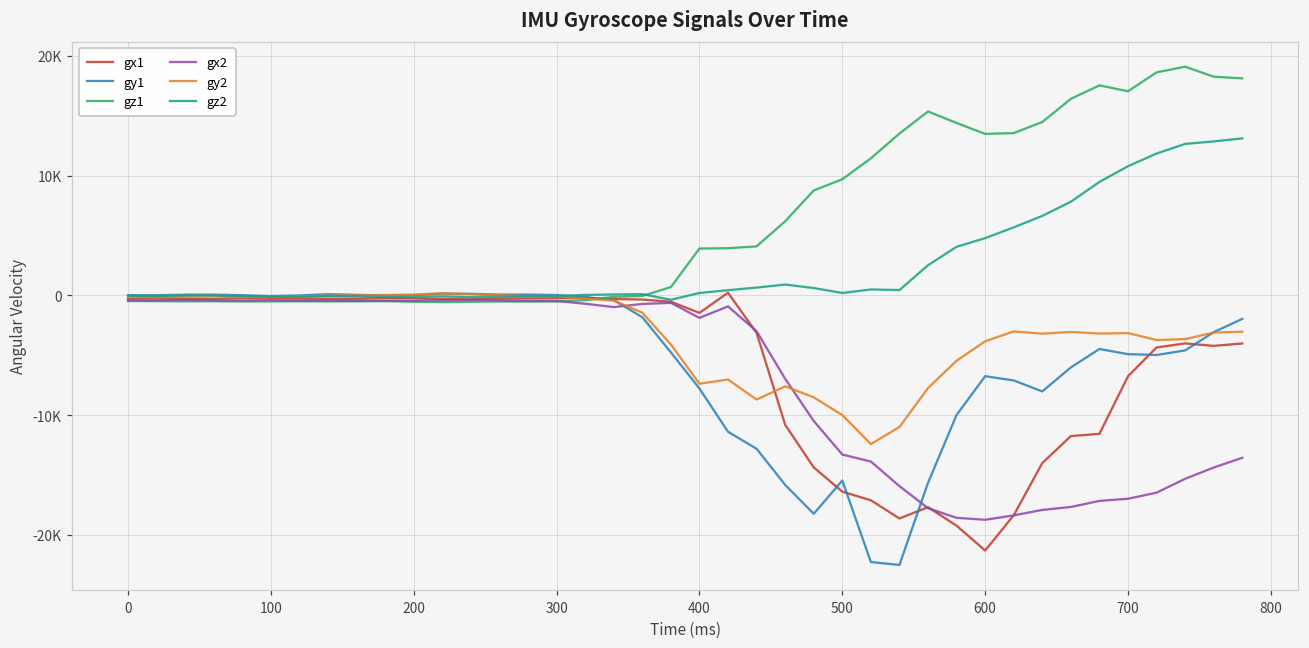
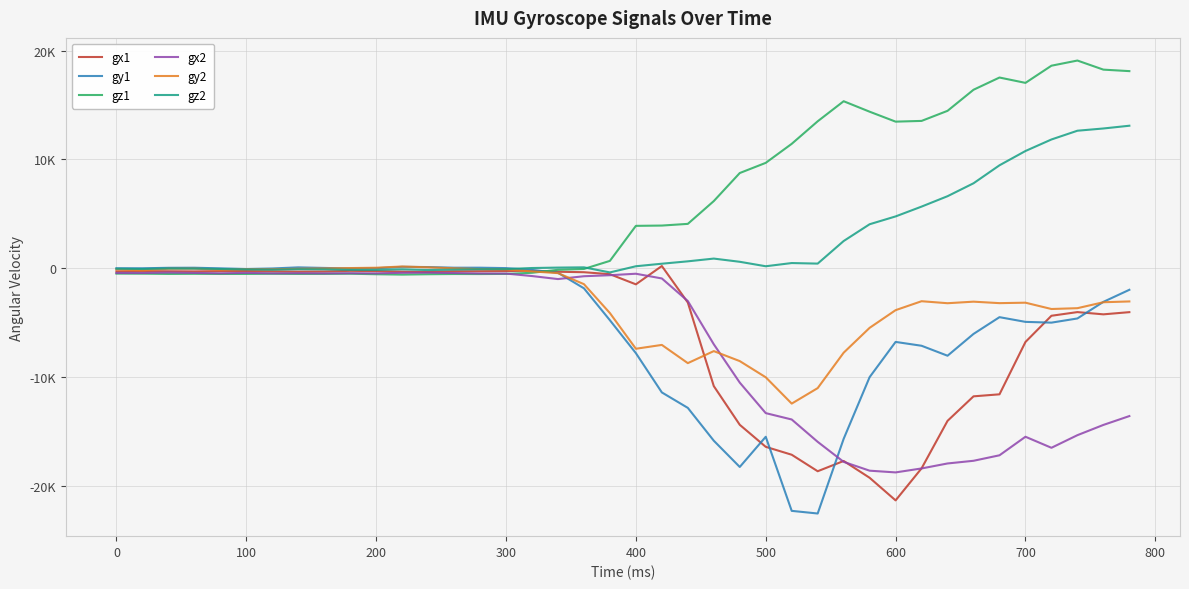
gx2, 400: -1900 -> -500
gx2, 700: -17000 -> -15500
